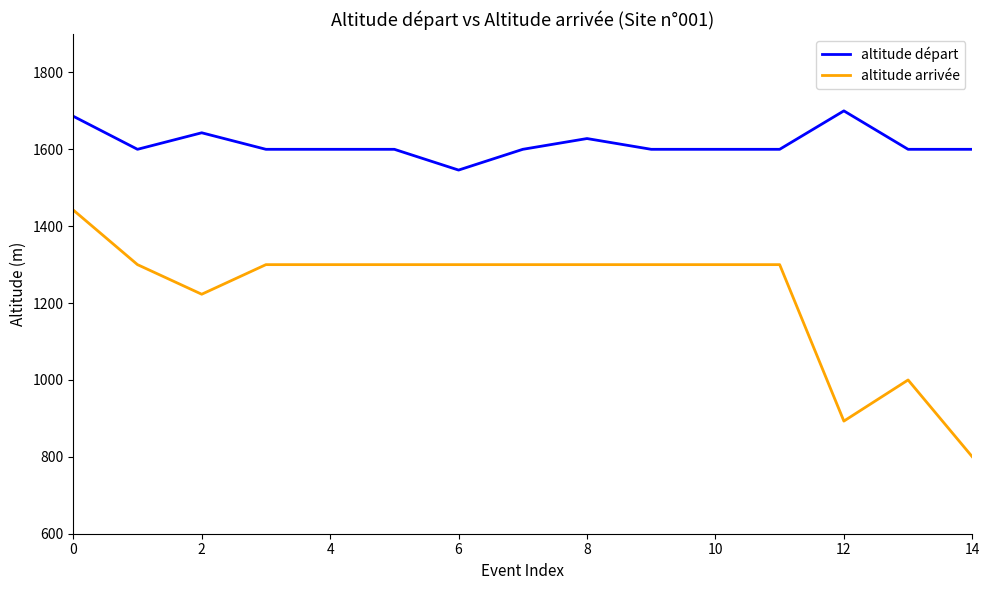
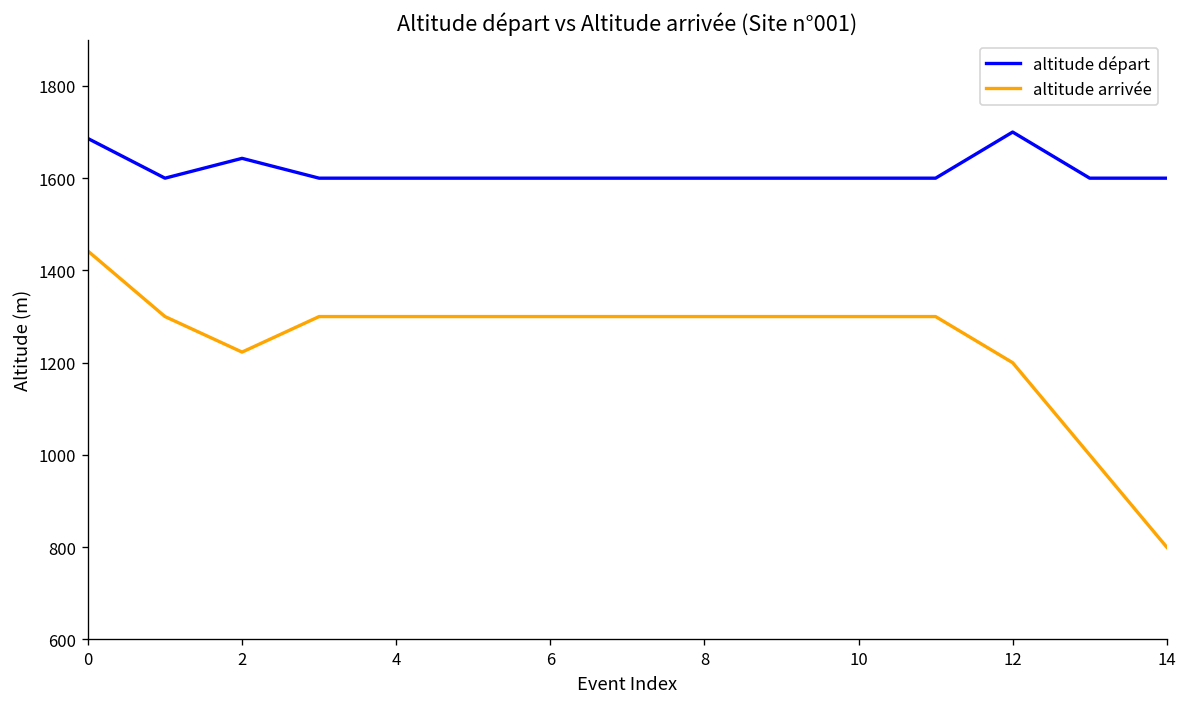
altitude départ, 6: 1550 -> 1600
altitude départ, 8: 1630 -> 1600
altitude arrivée, 12: 890 -> 1200
